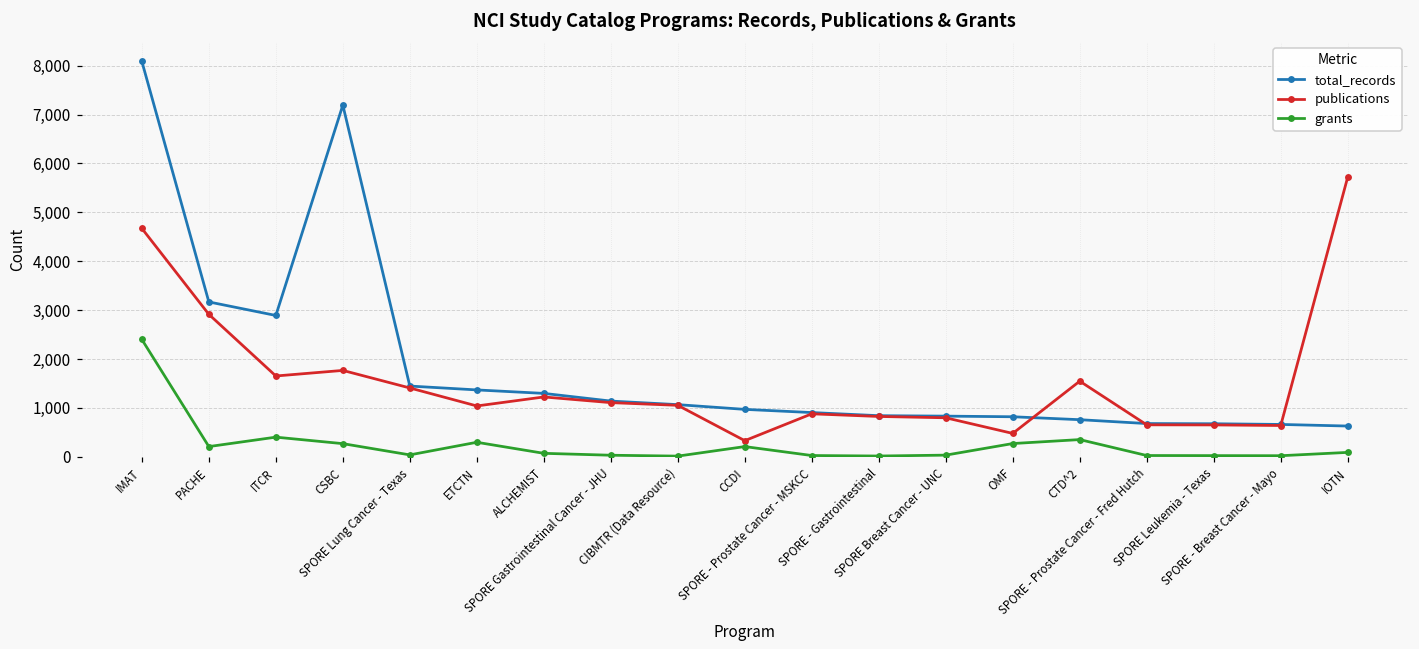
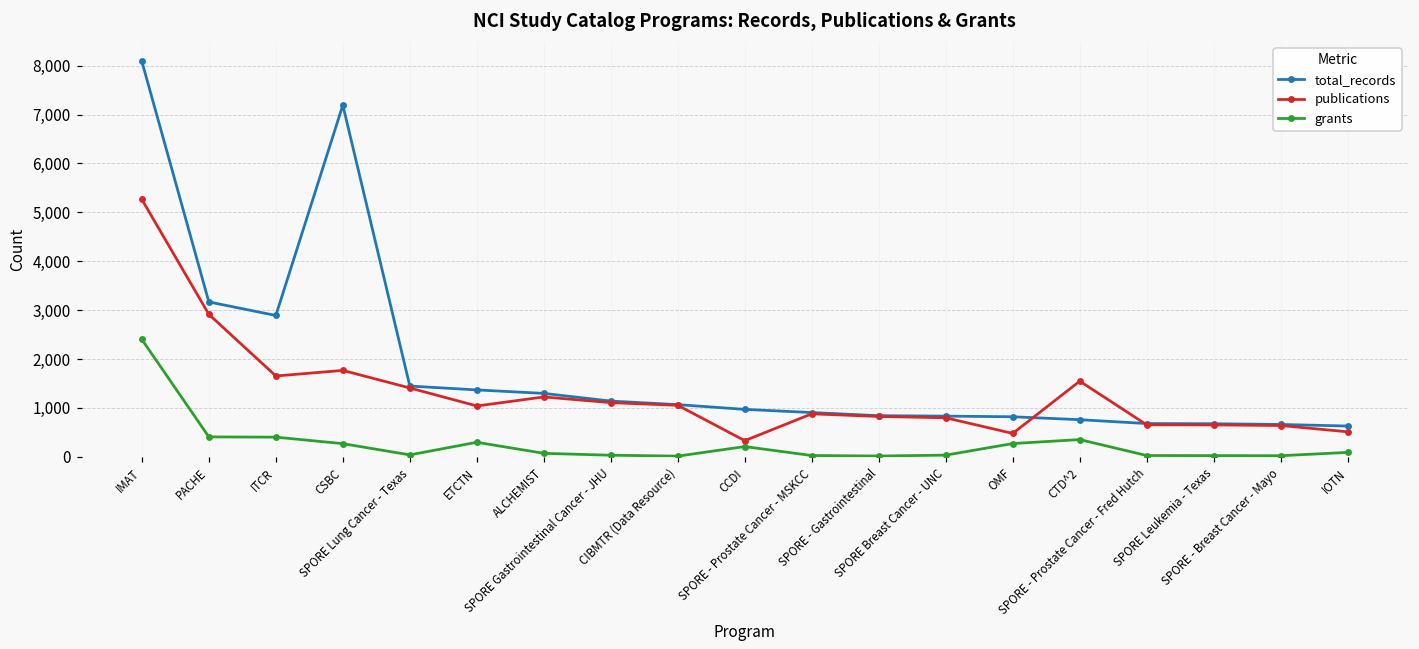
publications, IMAT: 4,700 -> 5,300
grants, PACHE: 200 -> 400
publications, IOTN: 5,700 -> 500
